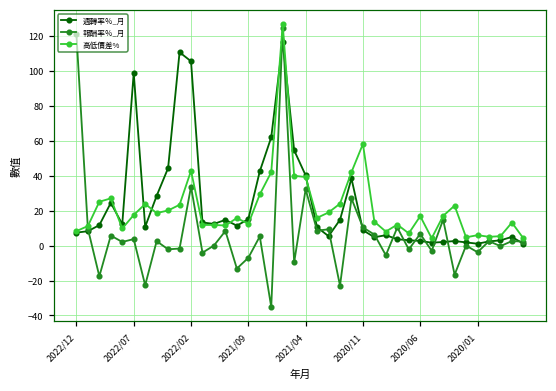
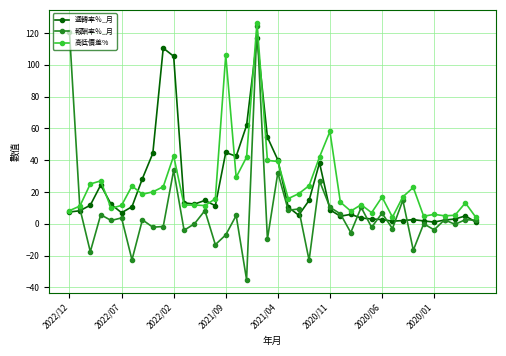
週轉率％_月, 2022/07: 99 -> 7
高低價差%, 2022/07: 17 -> 12
週轉率％_月, 2021/09: 15 -> 45
高低價差%, 2021/09: 12 -> 106
